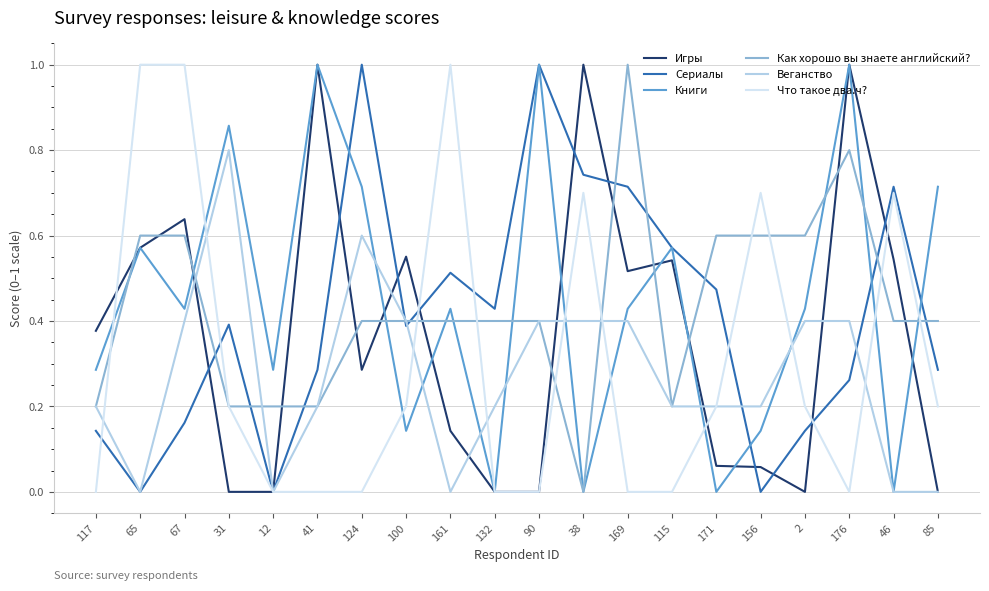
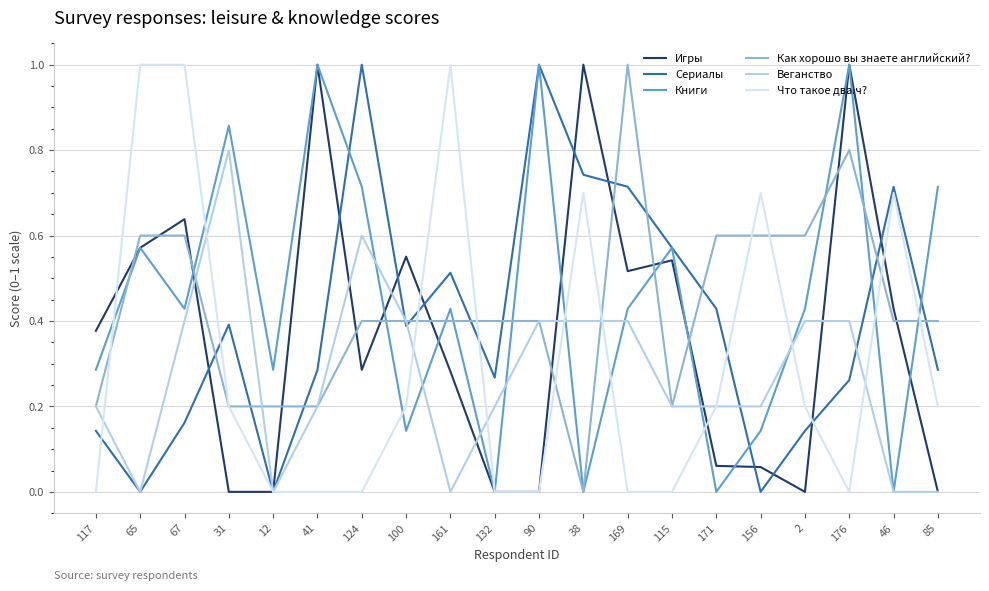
Игры, 161: 0.14 -> 0.28
Сериалы, 132: 0.43 -> 0.27
Сериалы, 171: 0.47 -> 0.43
Игры, 46: 0.54 -> 0.43
